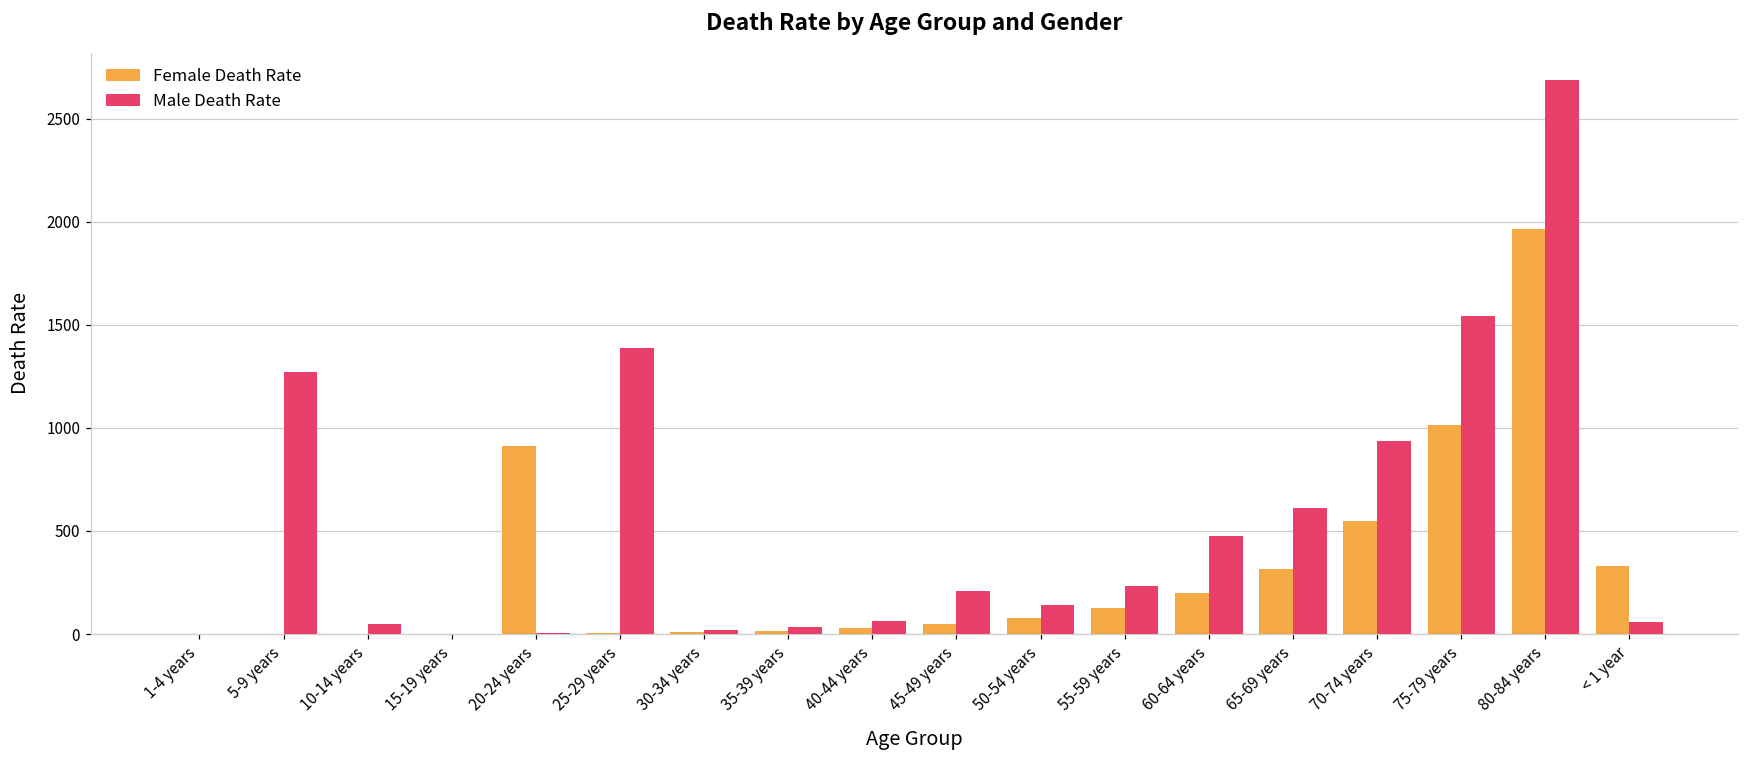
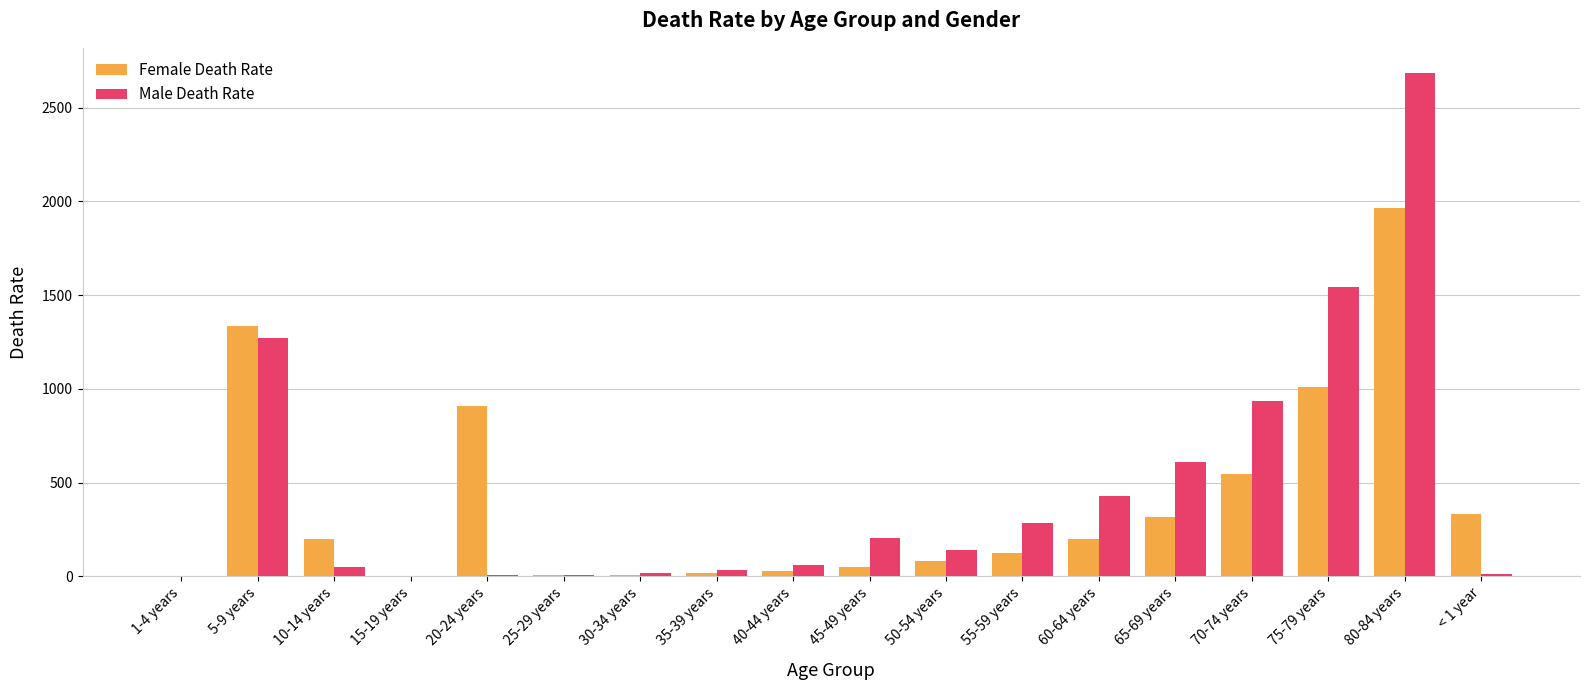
Female Death Rate, 5-9 years: 0 -> 1340
Female Death Rate, 10-14 years: 0 -> 200
Male Death Rate, 25-29 years: 1390 -> 10
Male Death Rate, 55-59 years: 230 -> 280
Male Death Rate, 60-64 years: 470 -> 430
Male Death Rate, < 1 year: 60 -> 10
